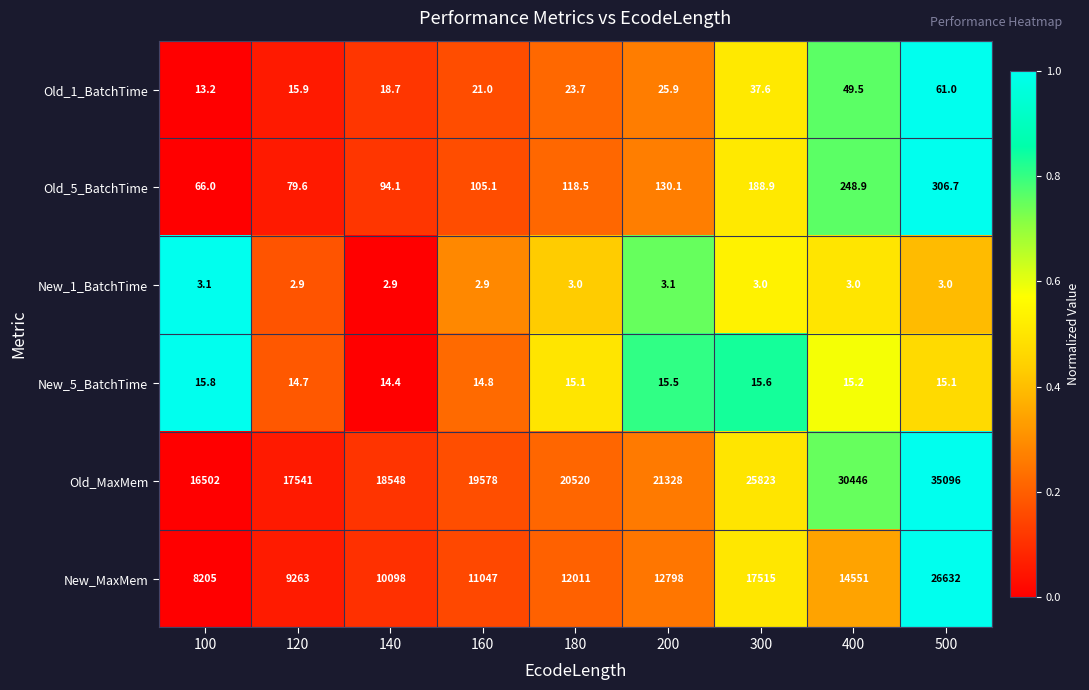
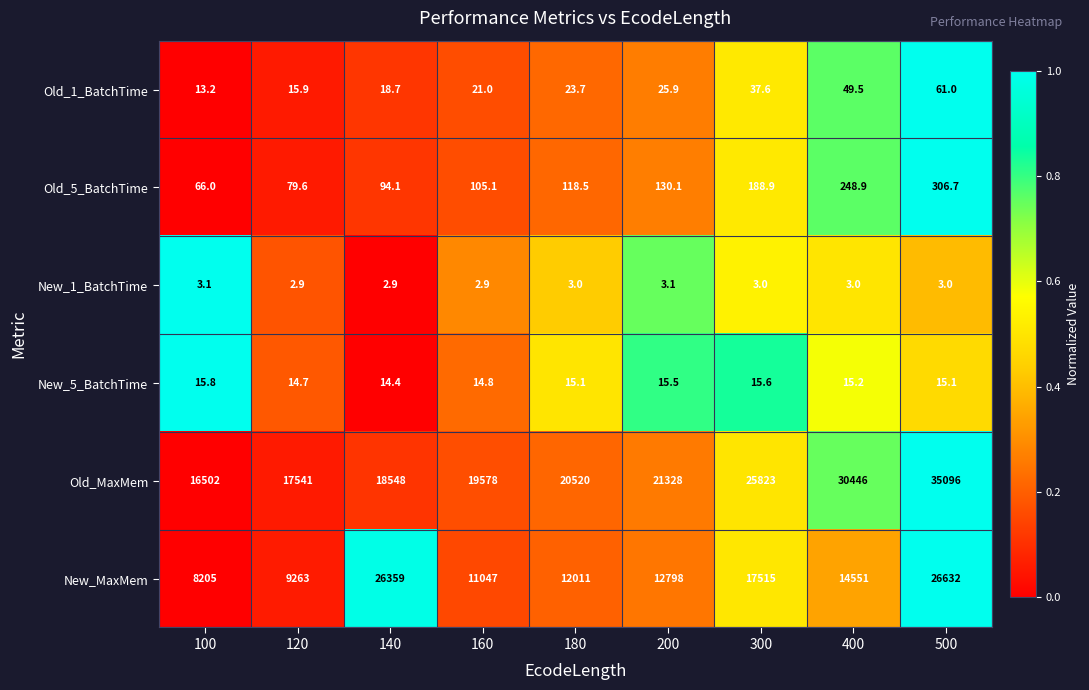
New_MaxMem, 140: 10098 -> 26359
